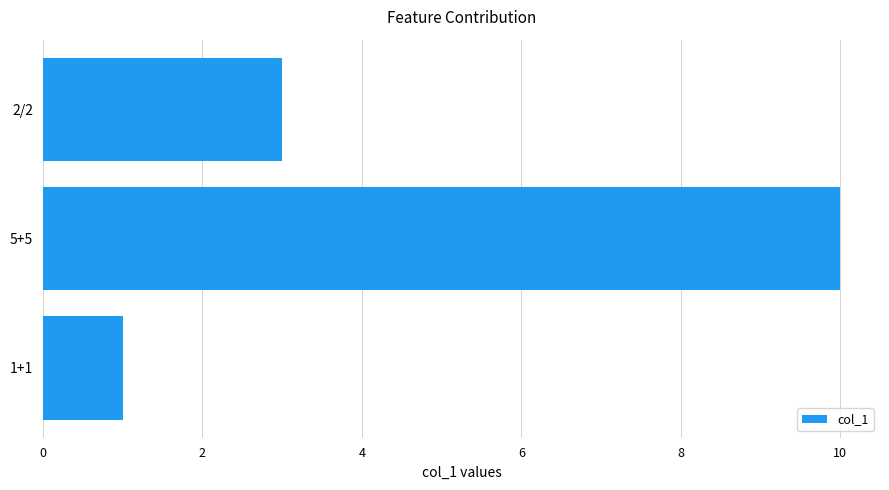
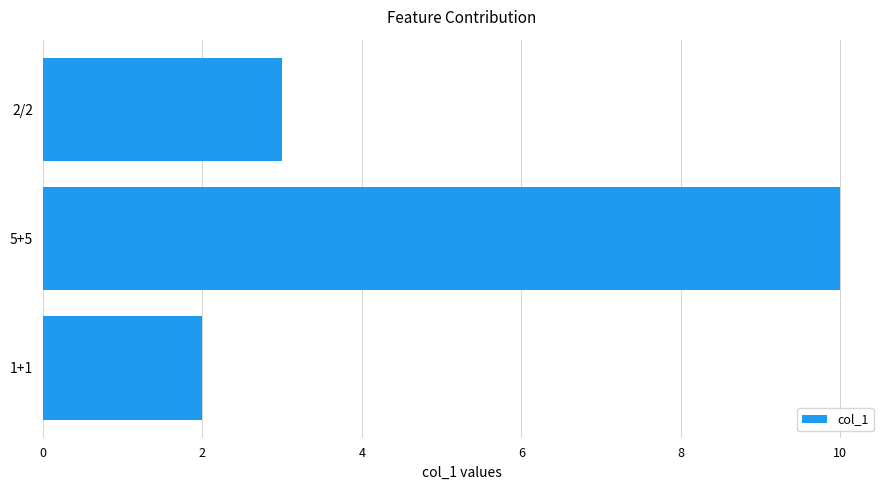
1+1: 1 -> 2
